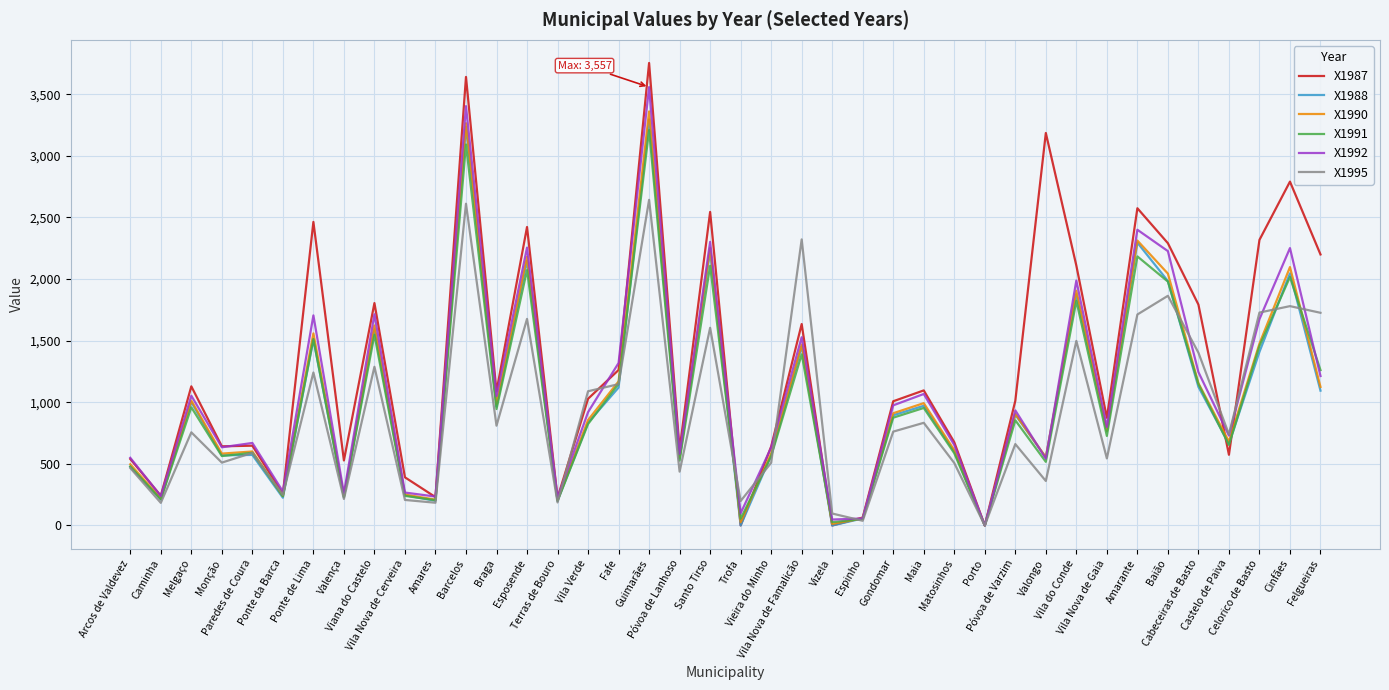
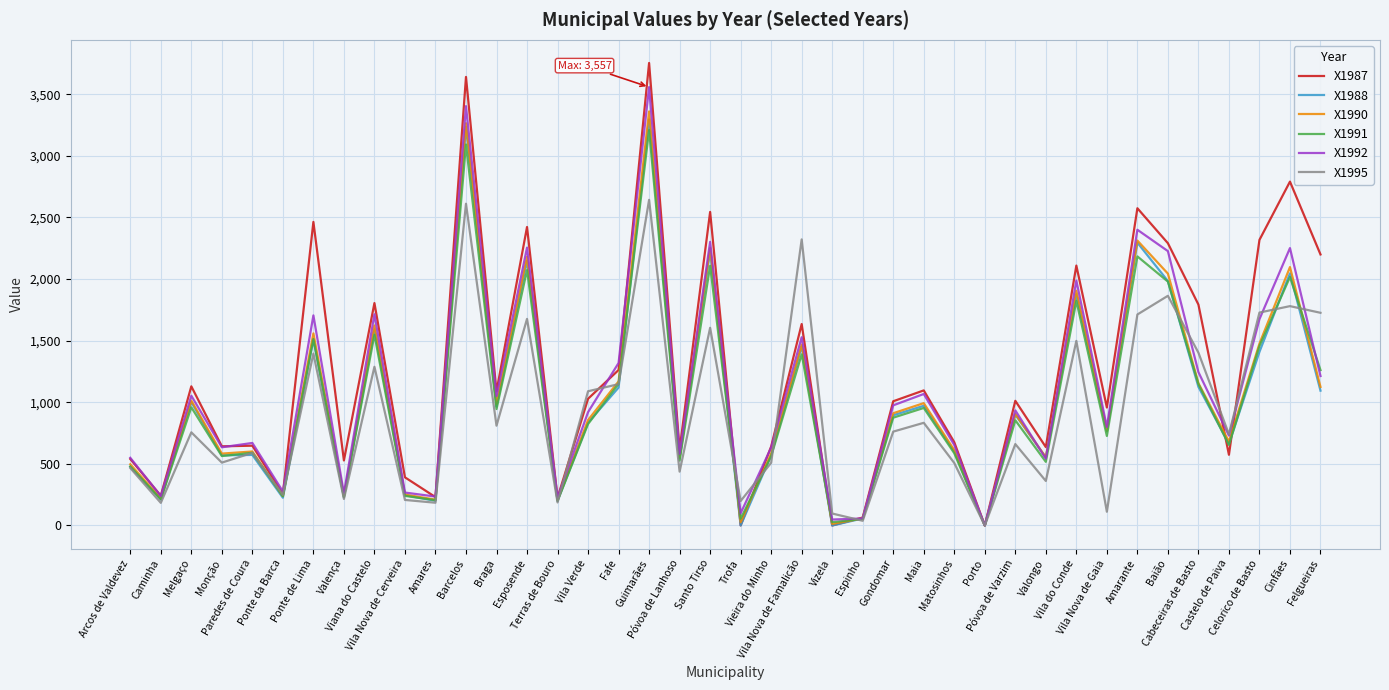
X1995, Ponte de Lima: 1,240 -> 1,390
X1987, Valongo: 3,180 -> 640
X1987, Vila Nova de Gaia: 870 -> 960
X1995, Vila Nova de Gaia: 540 -> 110
